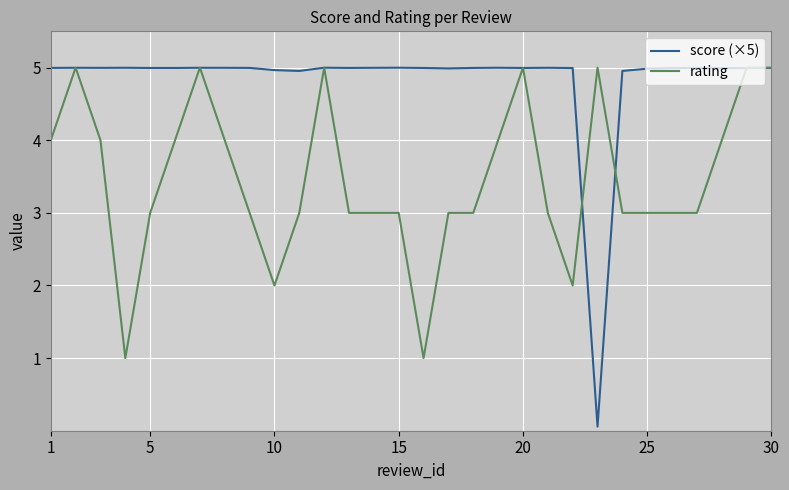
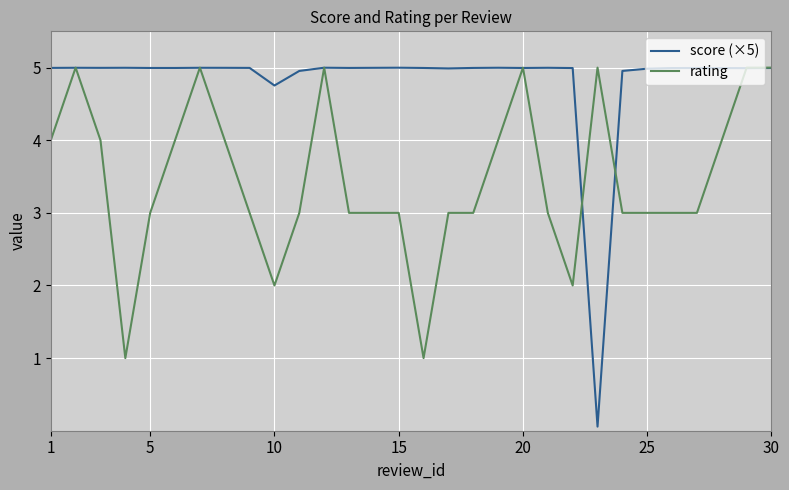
score (×5), 10: 5.0 -> 4.8
